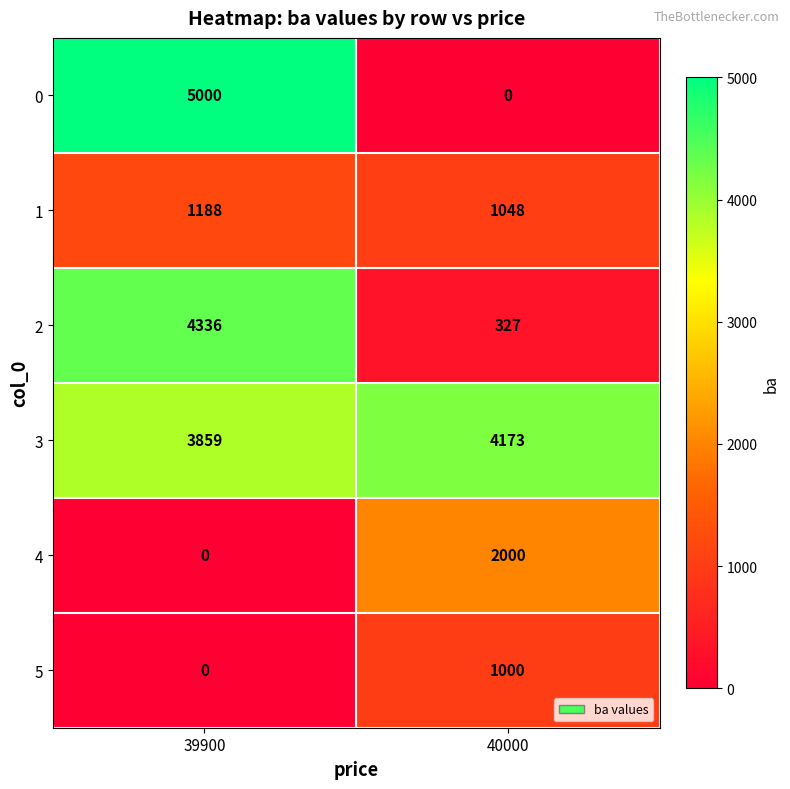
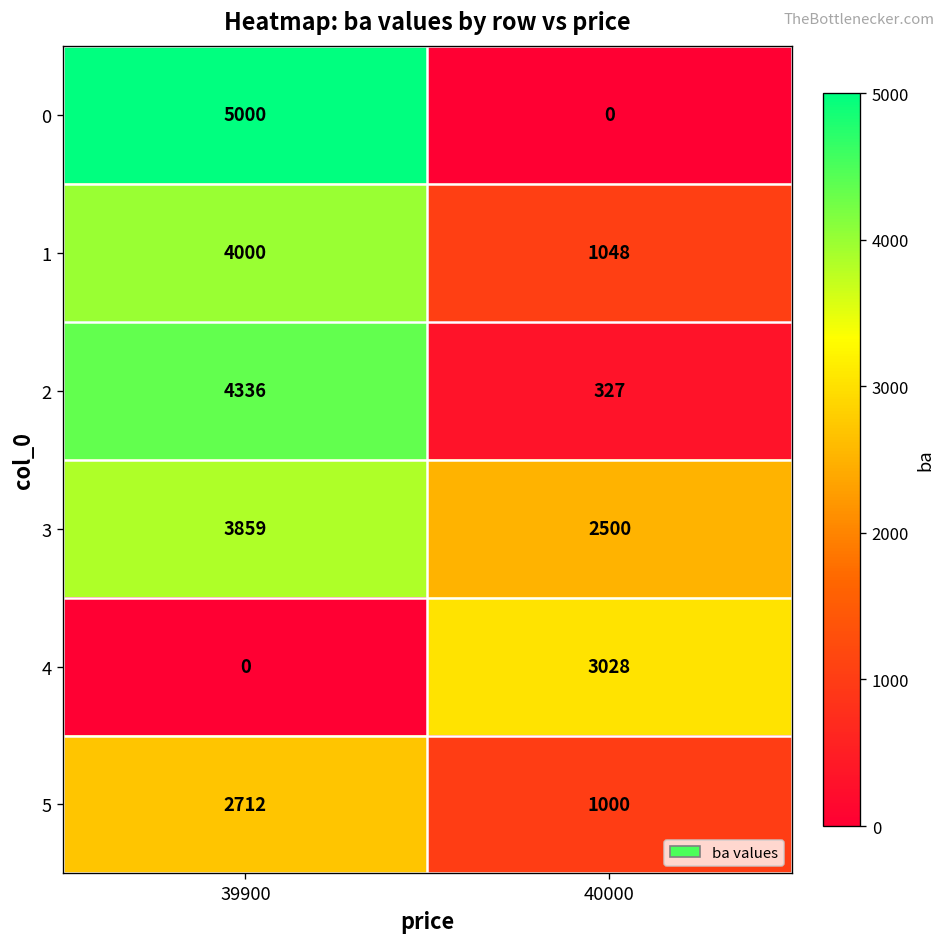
1, 39900: 1188 -> 4000
3, 40000: 4173 -> 2500
4, 40000: 2000 -> 3028
5, 39900: 0 -> 2712
